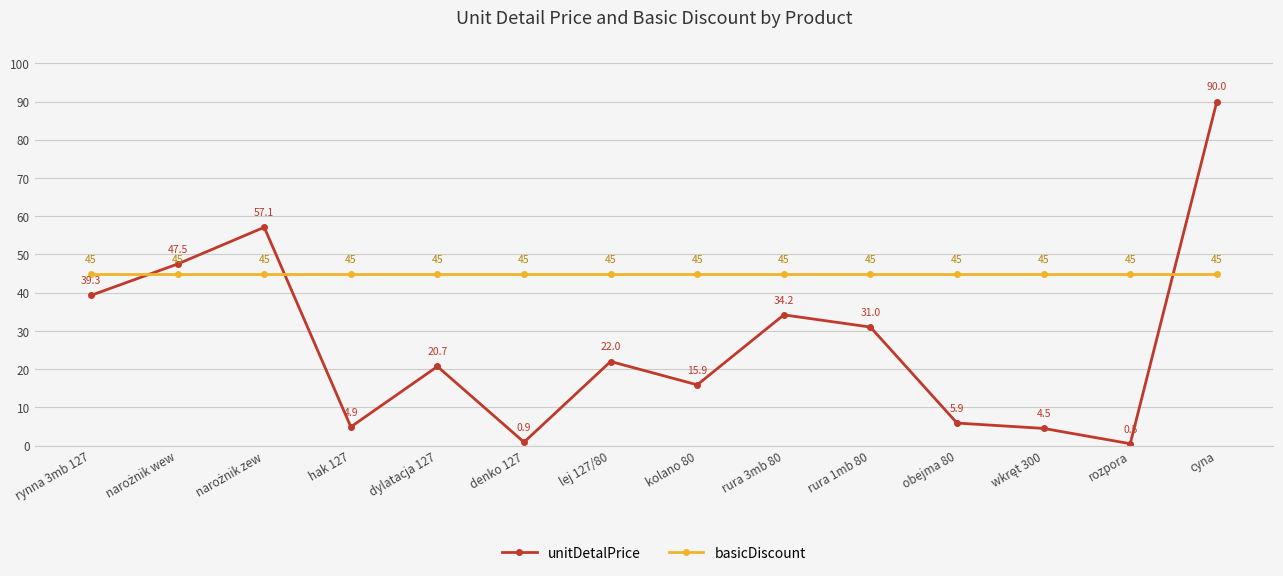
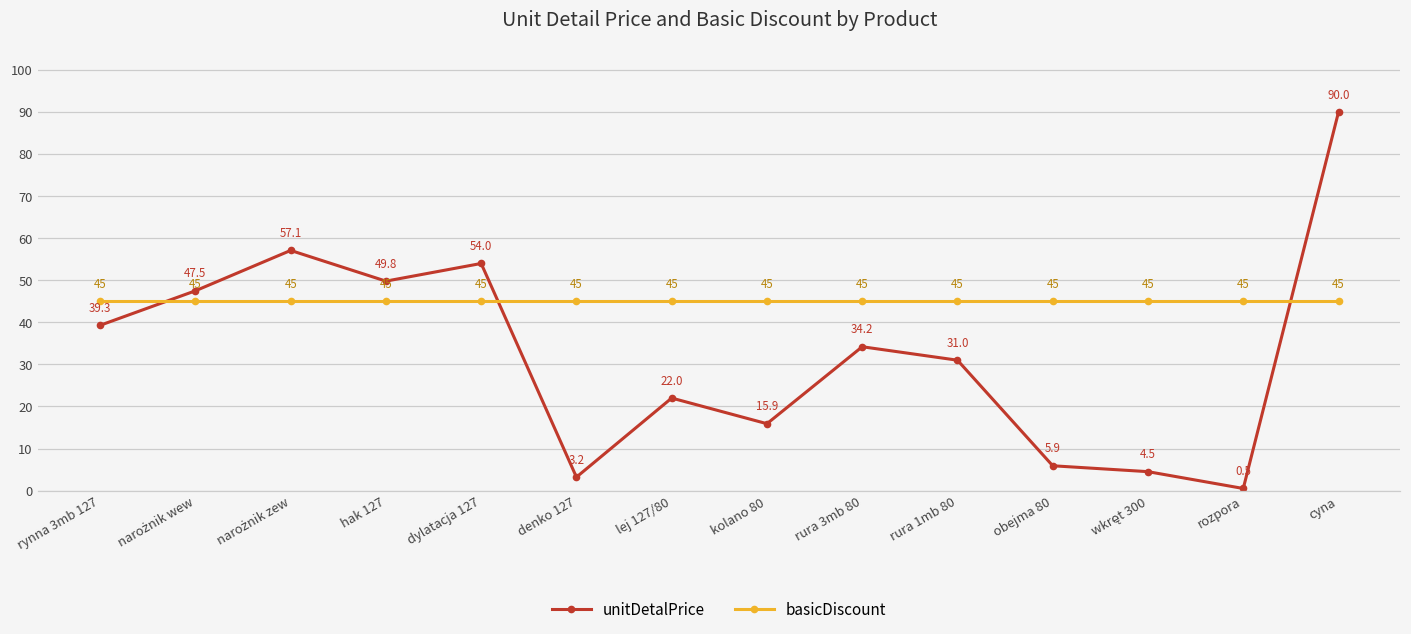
unitDetalPrice, hak 127: 4.9 -> 49.8
unitDetalPrice, dylatacja 127: 20.7 -> 54.0
unitDetalPrice, denko 127: 0.9 -> 3.2
